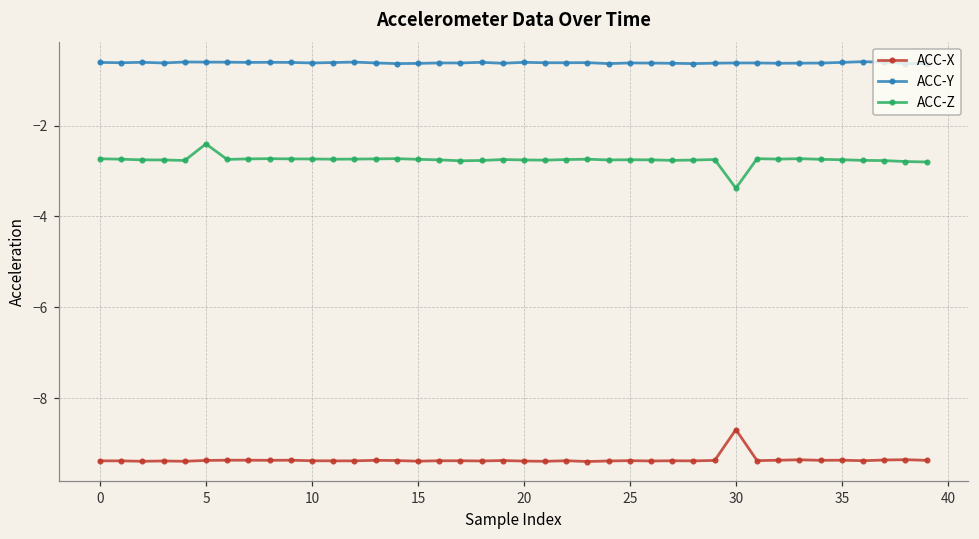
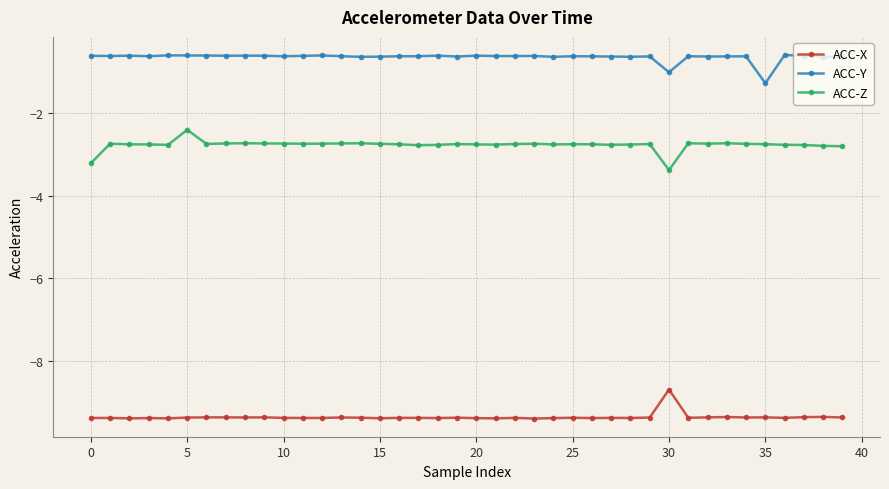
ACC-Z, 0: -2.7 -> -3.2
ACC-Y, 30: -0.6 -> -1.0
ACC-Y, 35: -0.6 -> -1.3
